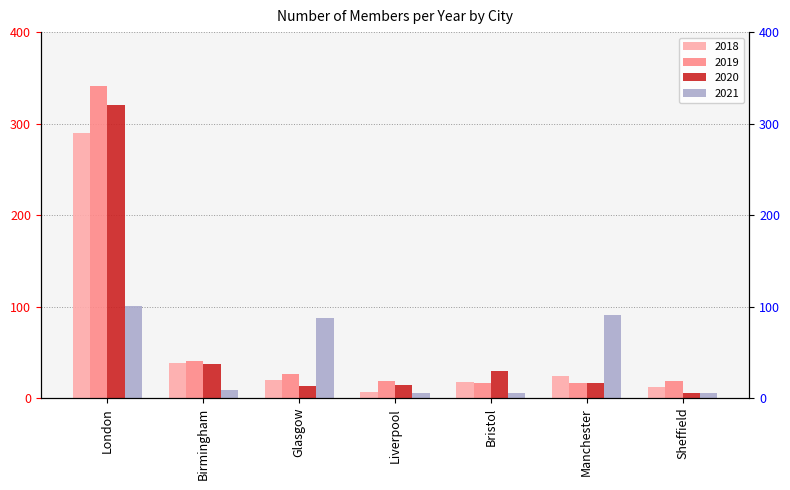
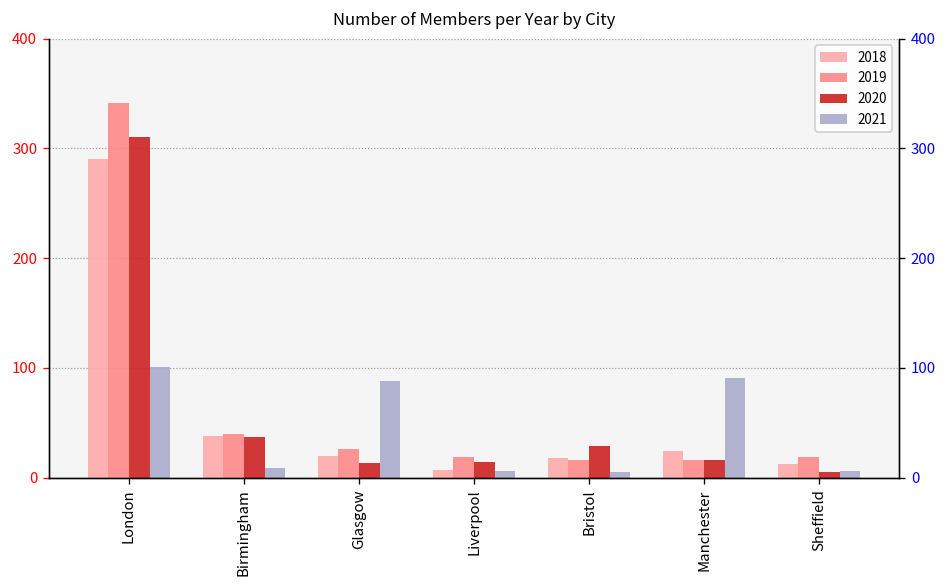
2020, London: 320 -> 310
